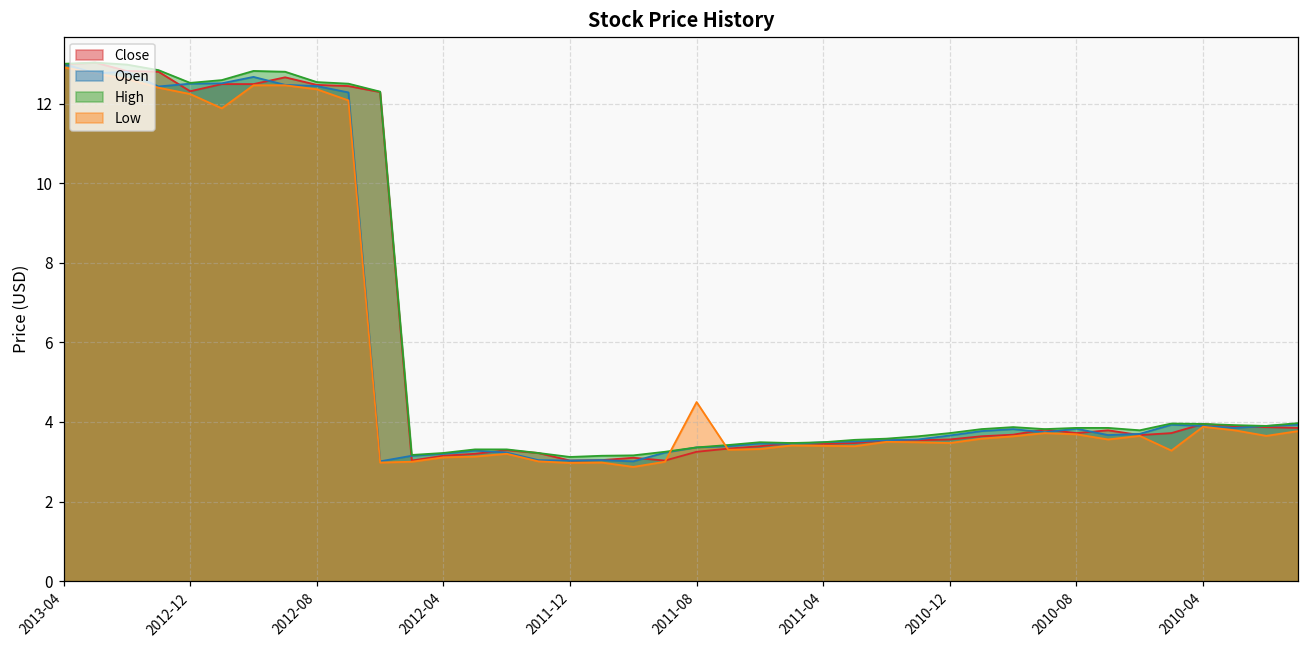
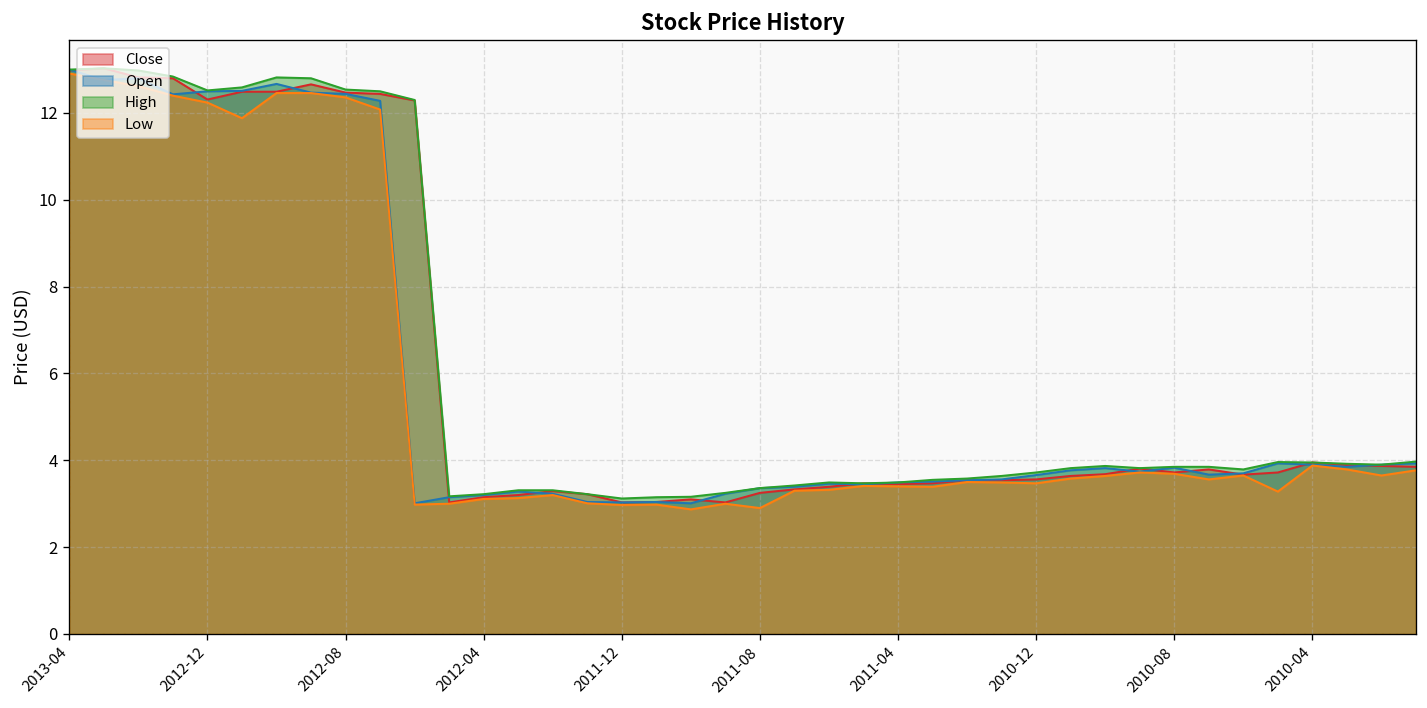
Low, 2011-08: 4.5 -> 2.9
